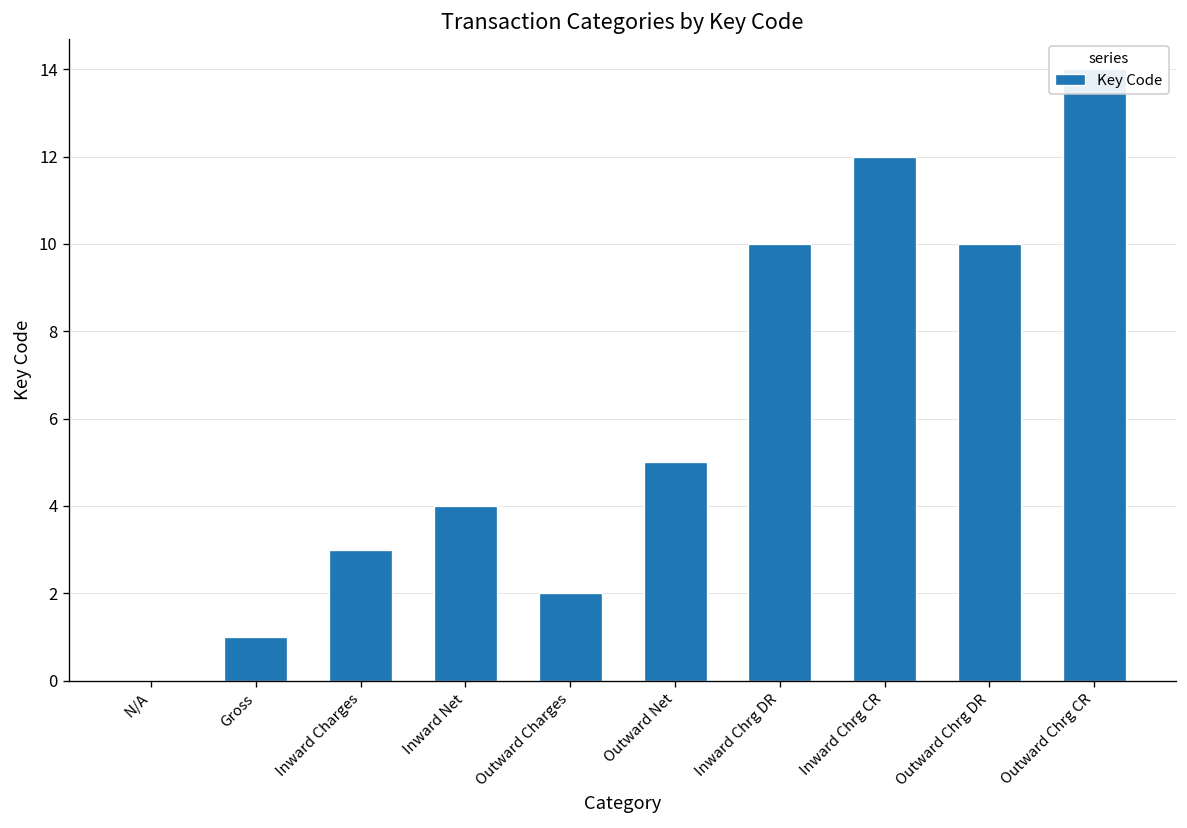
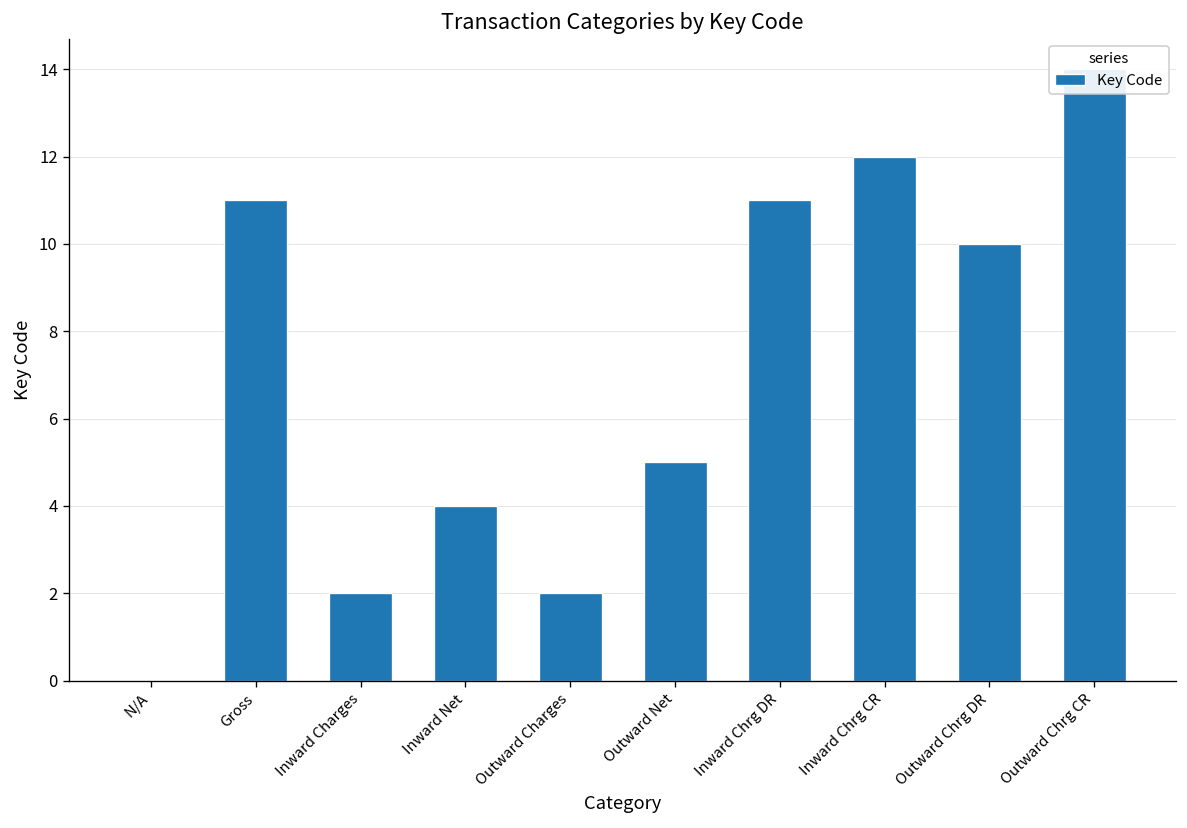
Gross: 1 -> 11
Inward Charges: 3 -> 2
Inward Chrg DR: 10 -> 11
